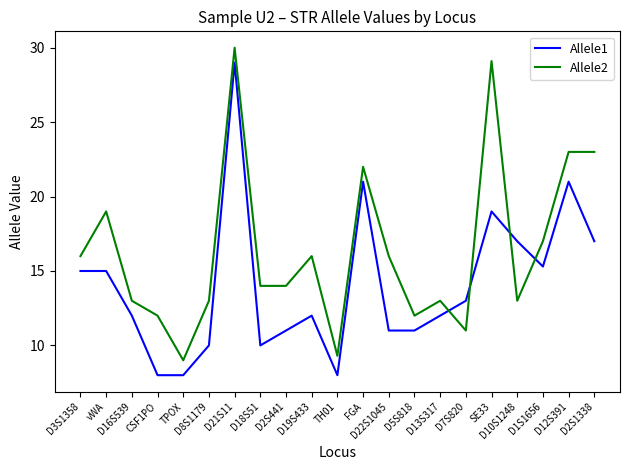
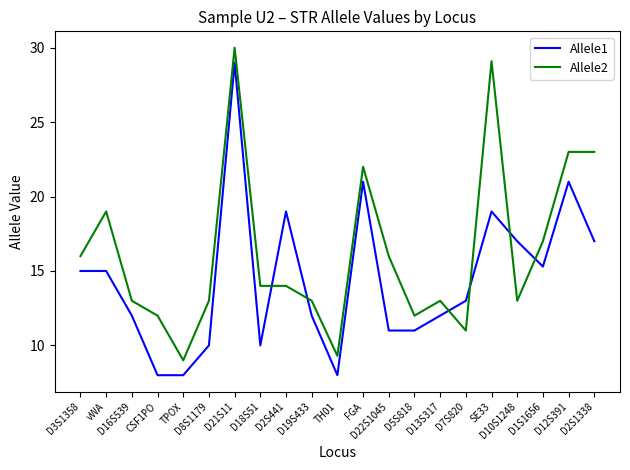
Allele1, D2S441: 11 -> 19
Allele2, D19S433: 16 -> 13
